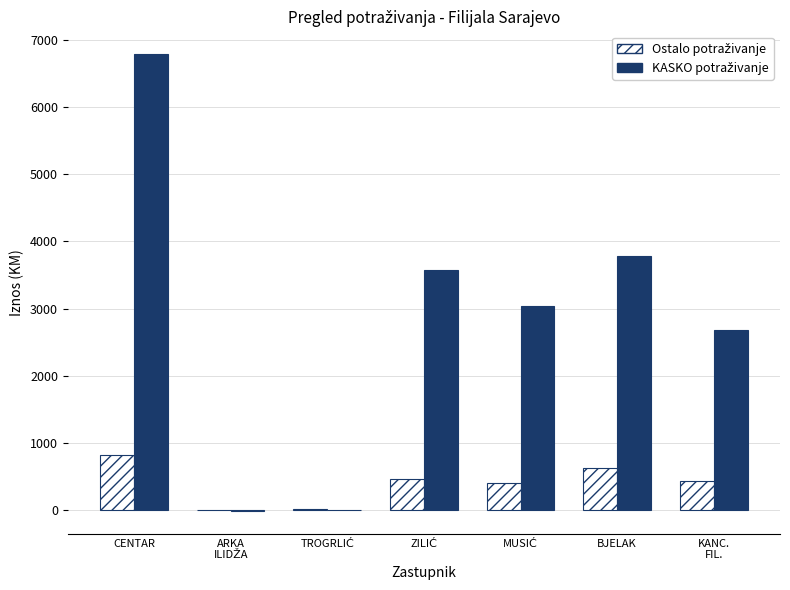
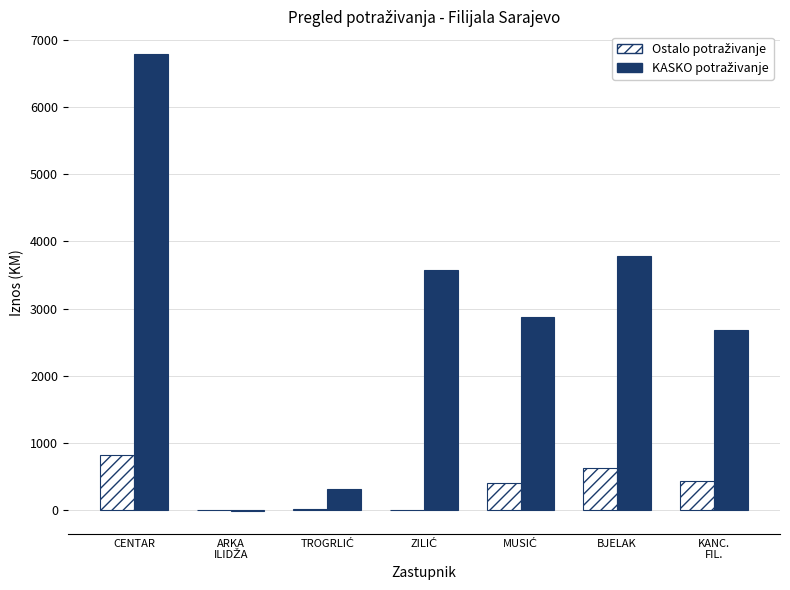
KASKO potraživanje, TROGRLIĆ: 0 -> 300
Ostalo potraživanje, ZILIĆ: 500 -> 0
KASKO potraživanje, MUSIĆ: 3000 -> 2900
